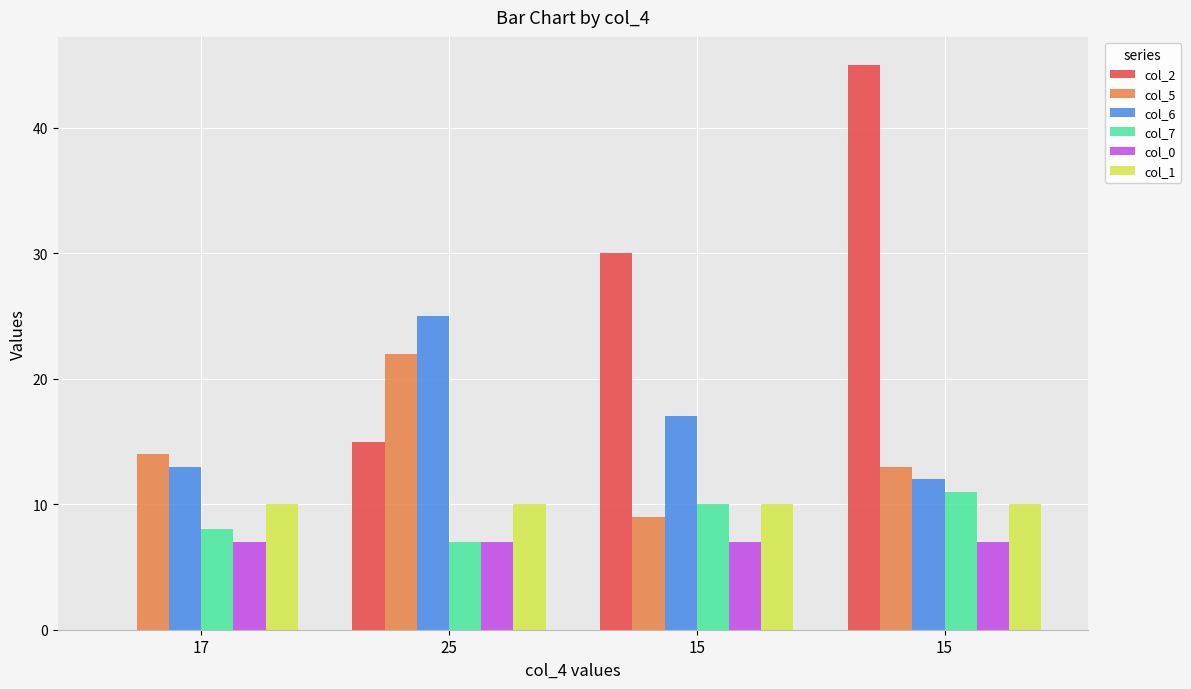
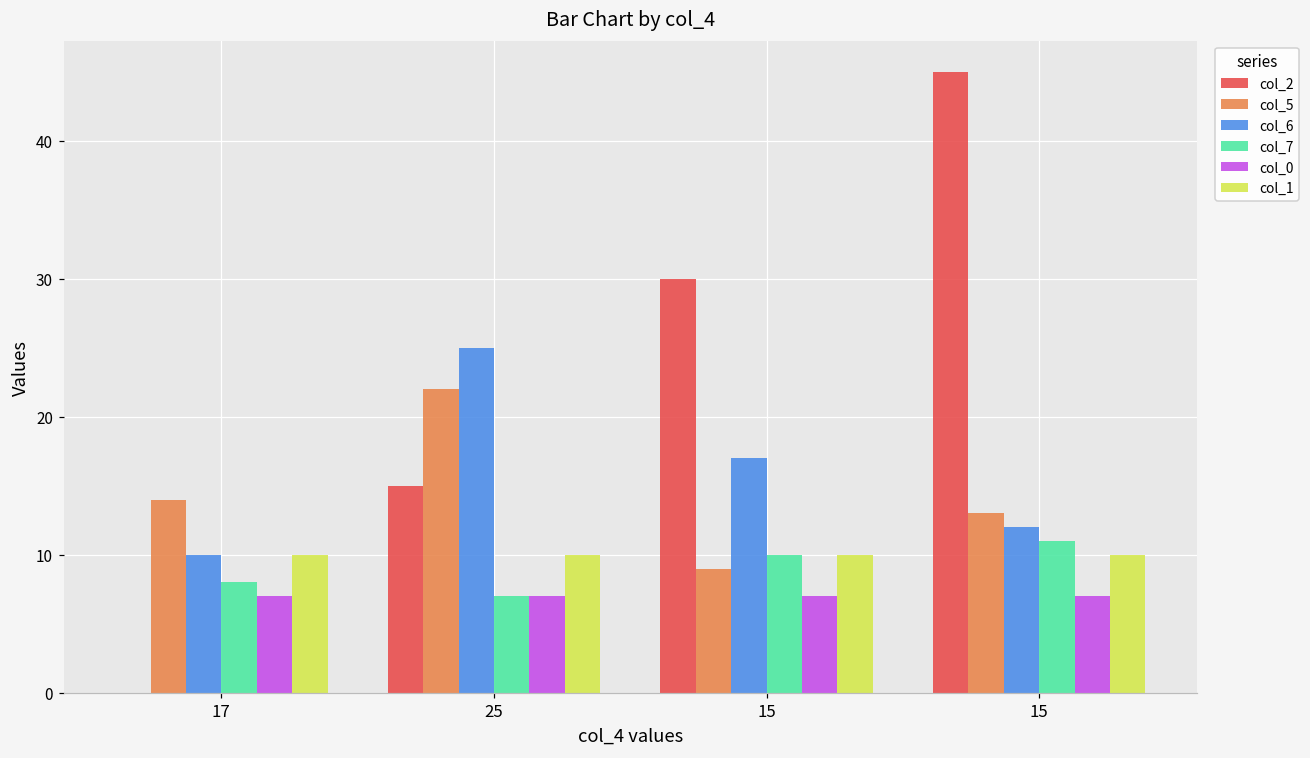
col_6, 17: 13 -> 10
